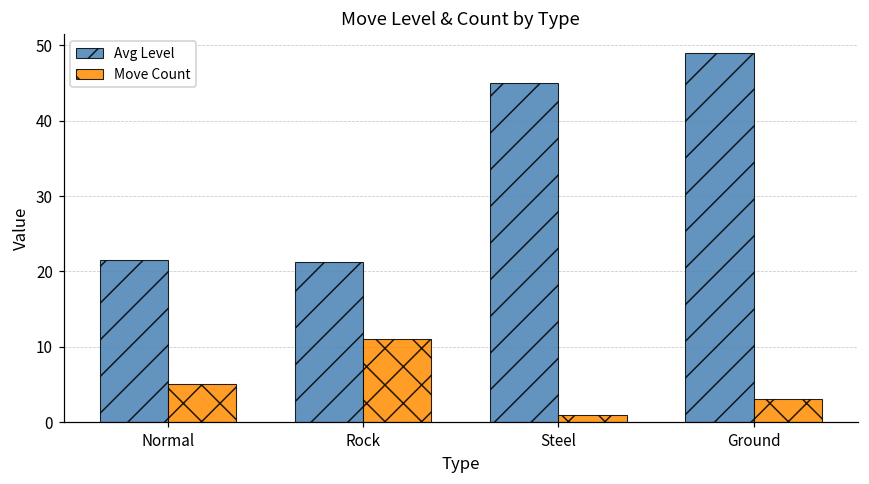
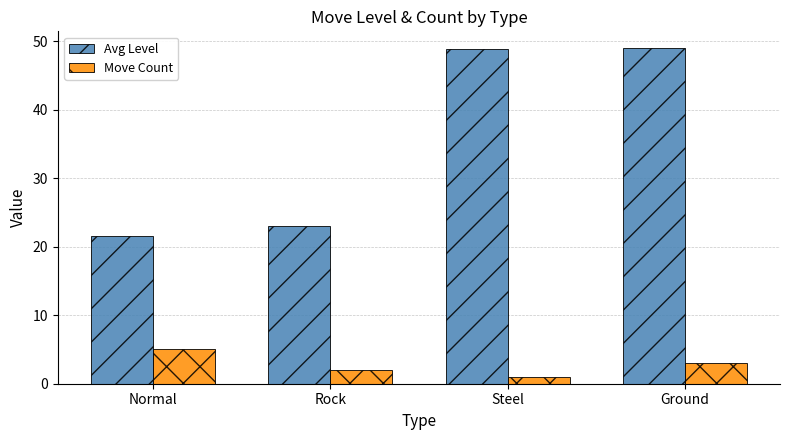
Avg Level, Rock: 21 -> 23
Move Count, Rock: 11 -> 2
Avg Level, Steel: 45 -> 49
